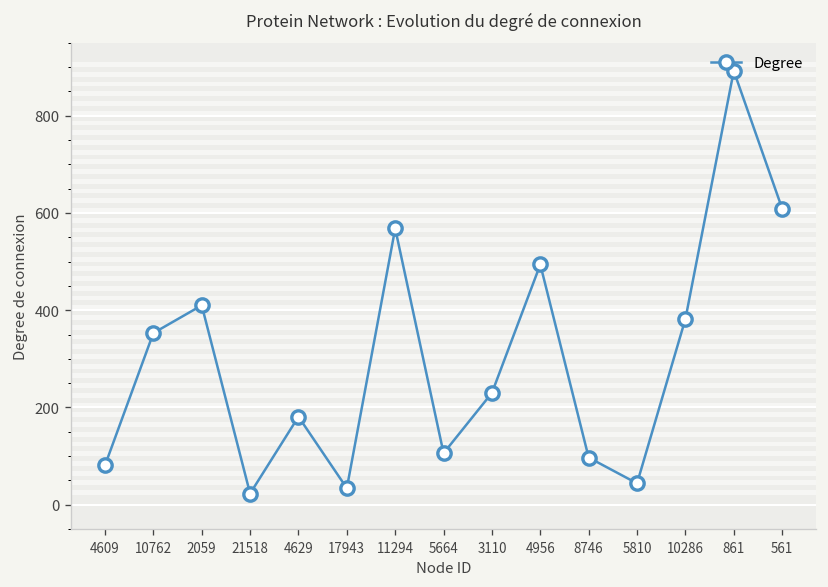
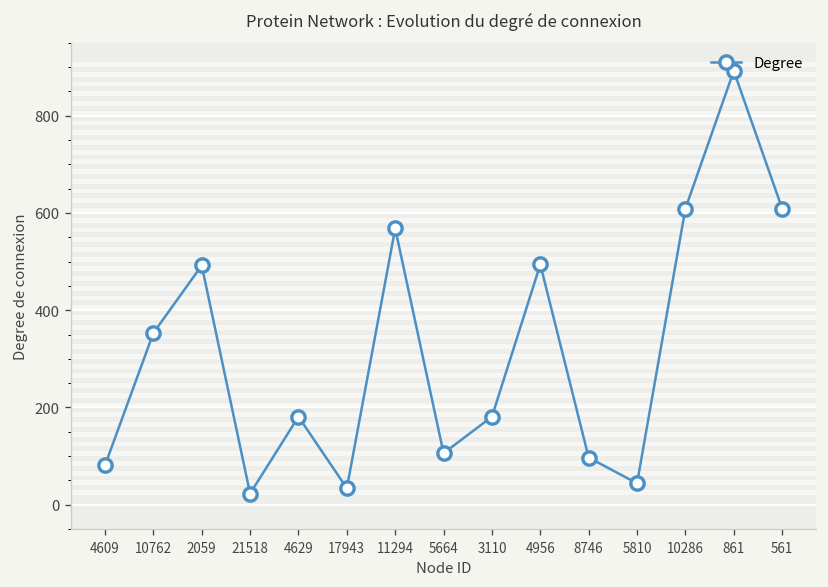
2059: 410 -> 490
3110: 230 -> 180
10286: 380 -> 610
